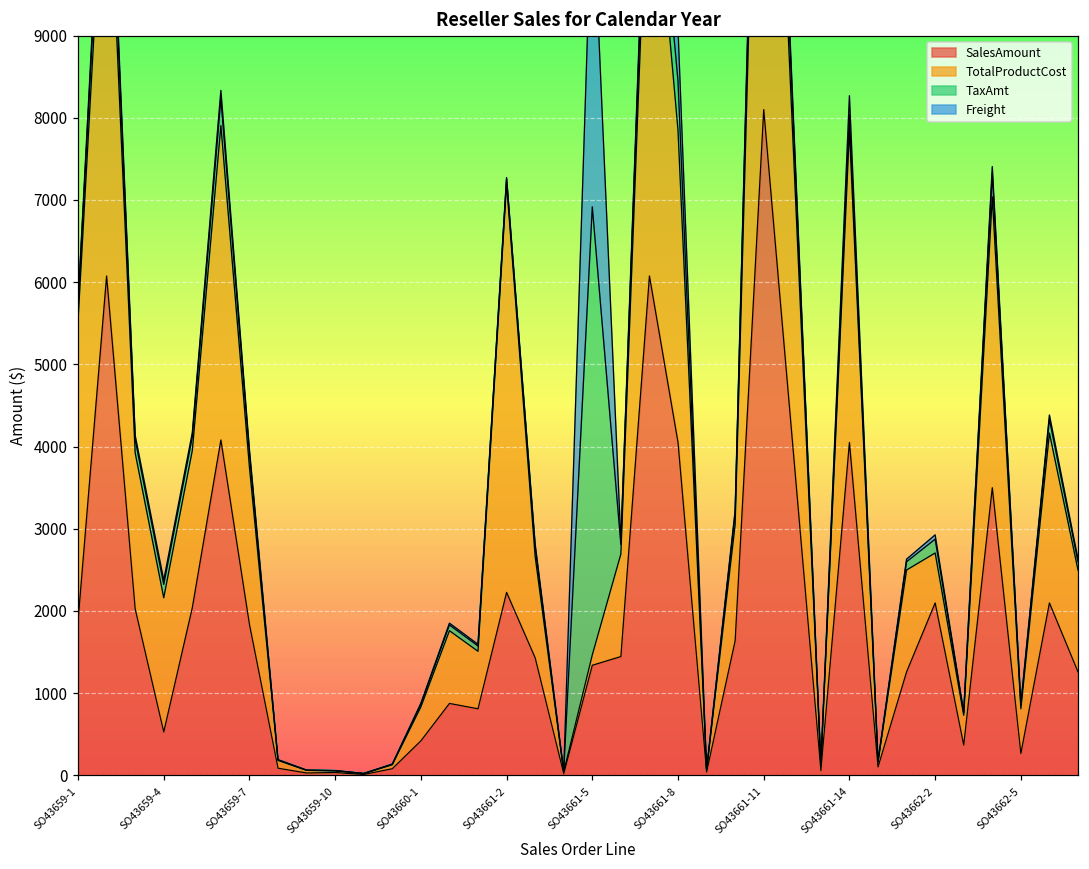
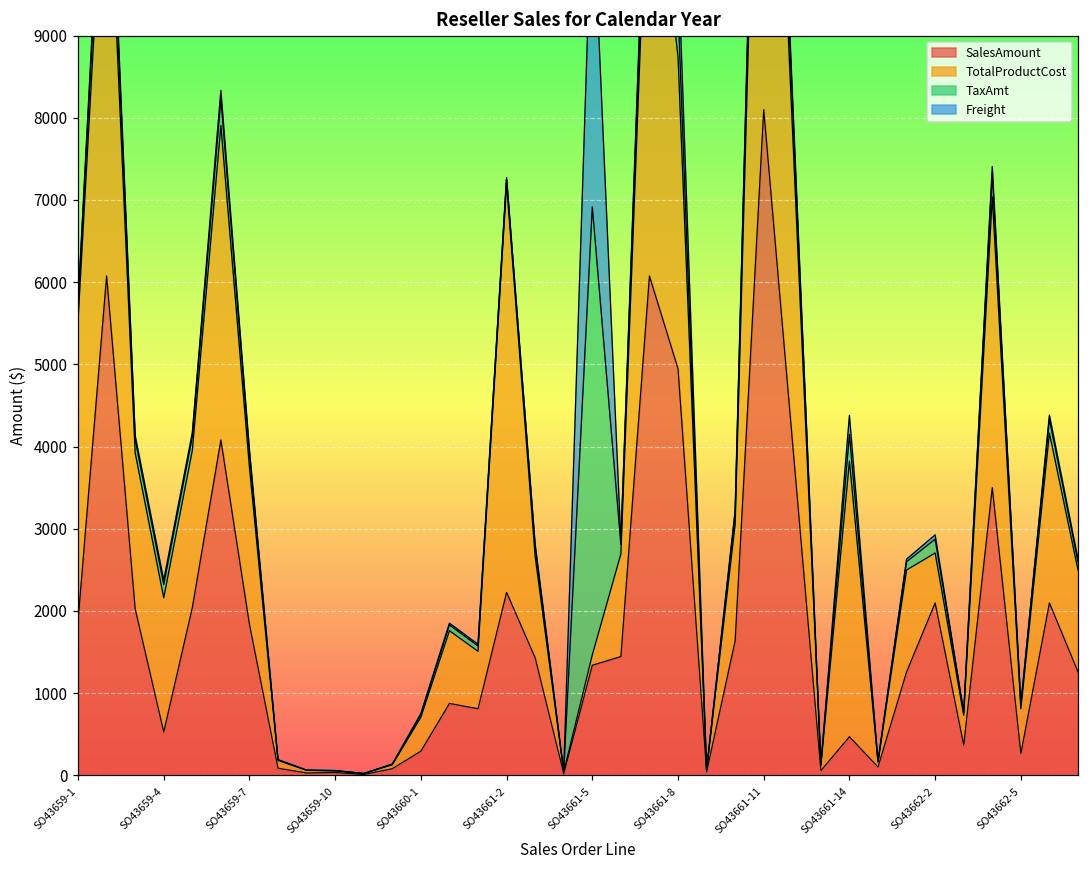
SalesAmount, SO43660-1: 400 -> 300
SalesAmount, SO43661-8: 4000 -> 4900
SalesAmount, SO43661-14: 4000 -> 500
TotalProductCost, SO43661-14: 3800 -> 3400
TaxAmt, SO43661-14: 200 -> 300
